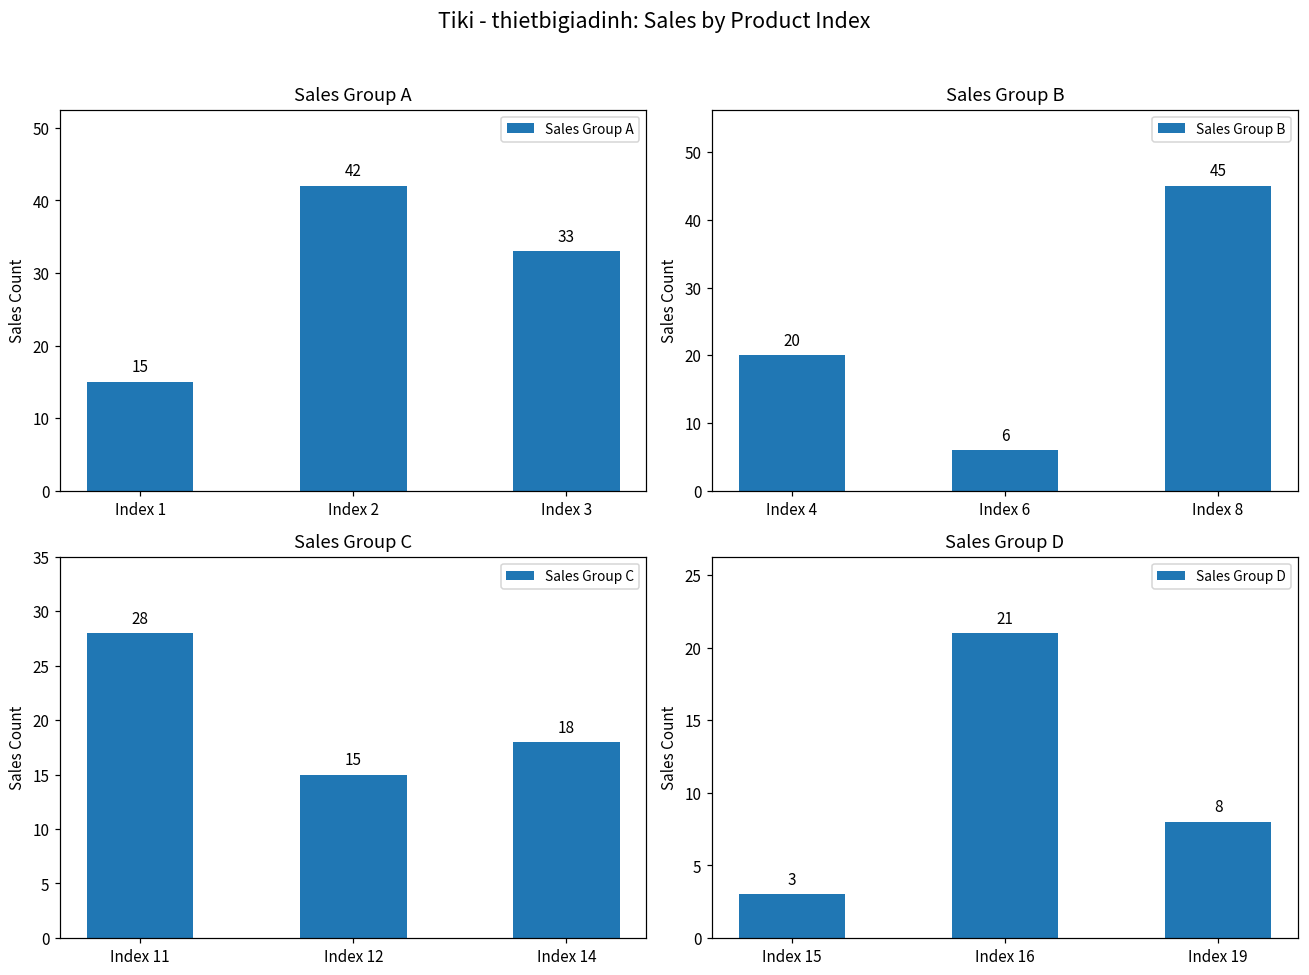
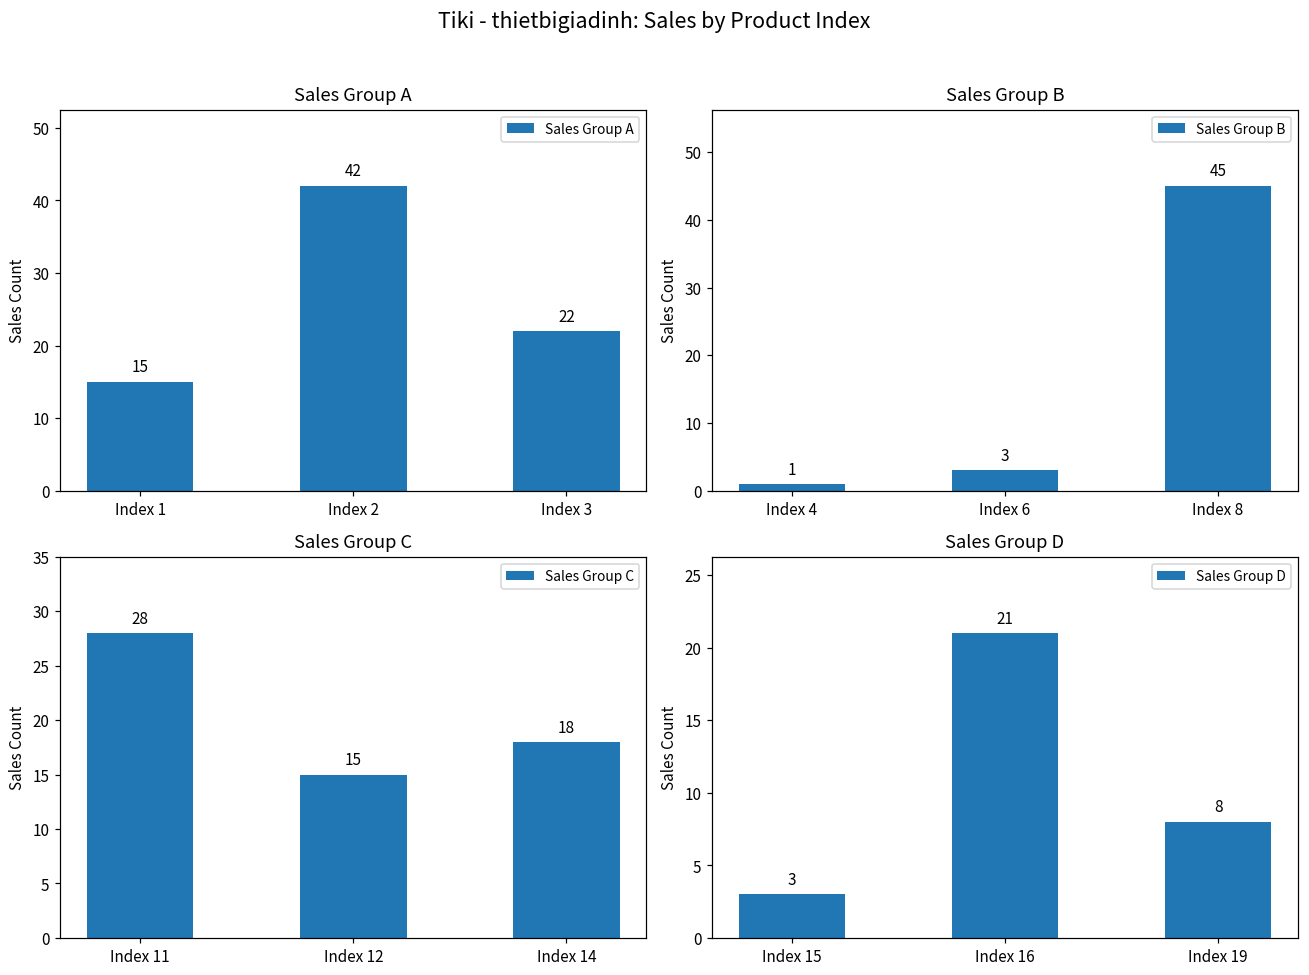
Sales Group A, Index 3: 33 -> 22
Sales Group B, Index 4: 20 -> 1
Sales Group B, Index 6: 6 -> 3
